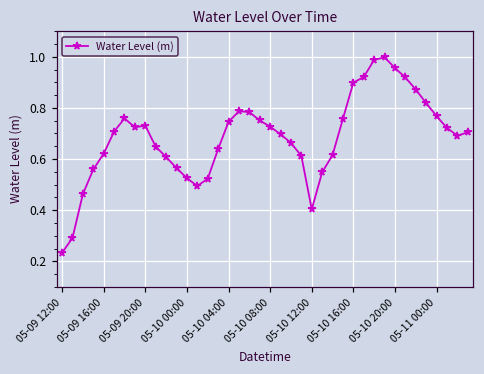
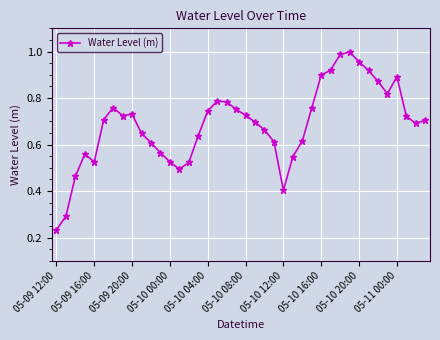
05-09 16:00: 0.62 -> 0.53
05-11 00:00: 0.77 -> 0.89
